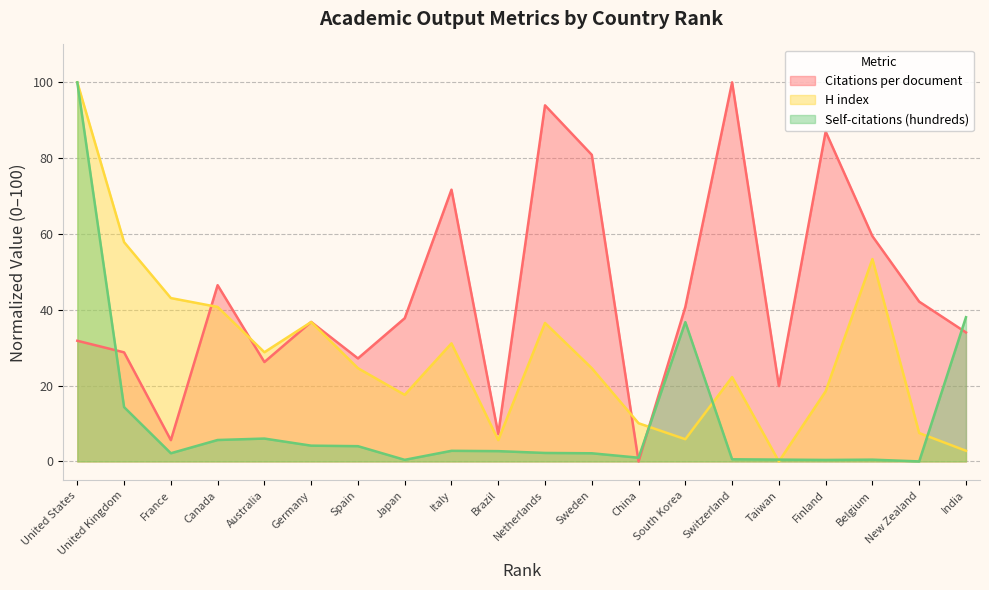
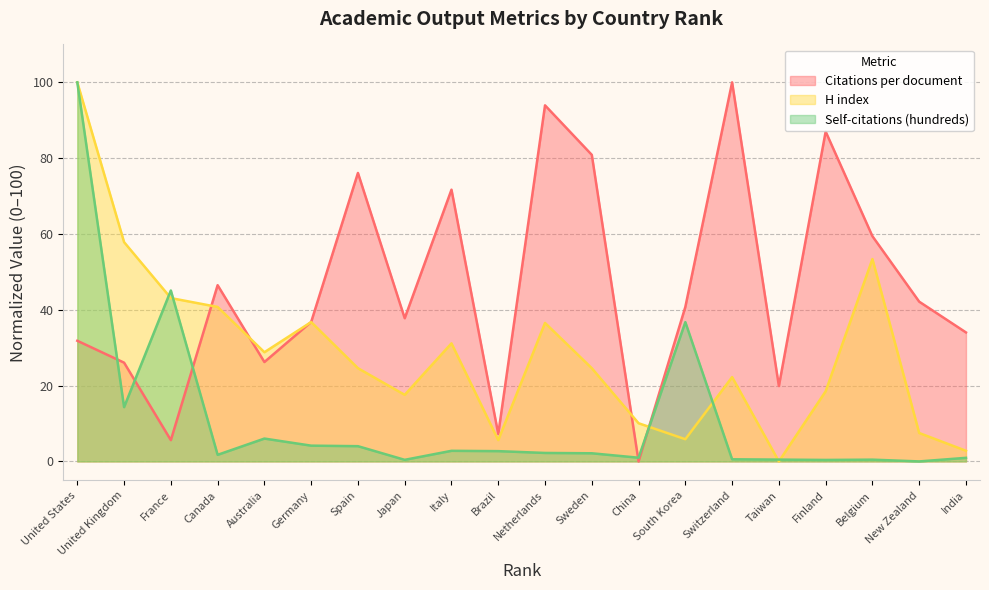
Citations per document, United Kingdom: 29 -> 26
Self-citations (hundreds), France: 2 -> 45
Self-citations (hundreds), Canada: 6 -> 2
Citations per document, Spain: 27 -> 76
Self-citations (hundreds), India: 38 -> 1
